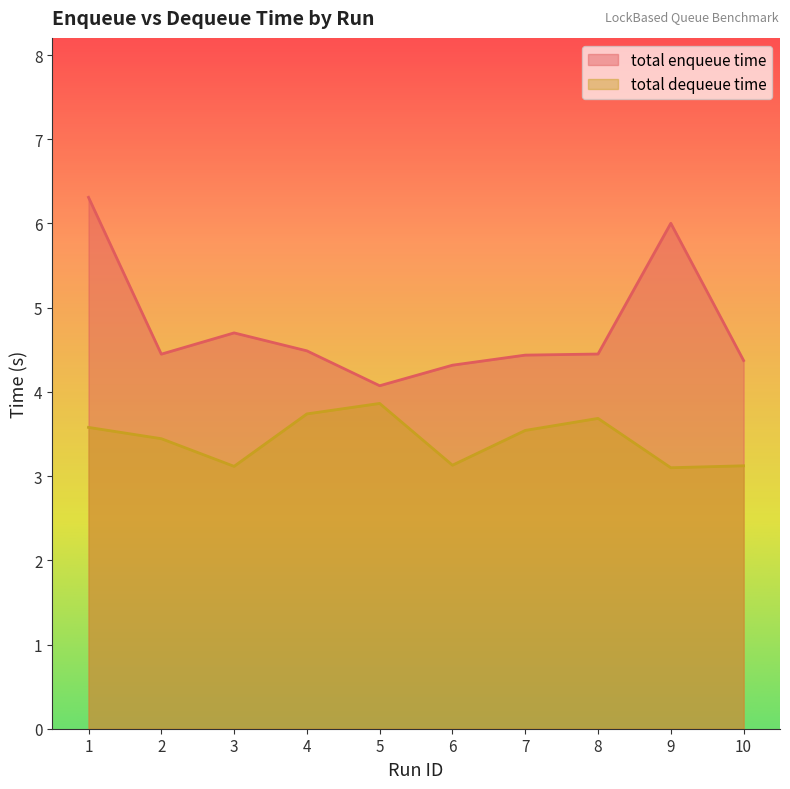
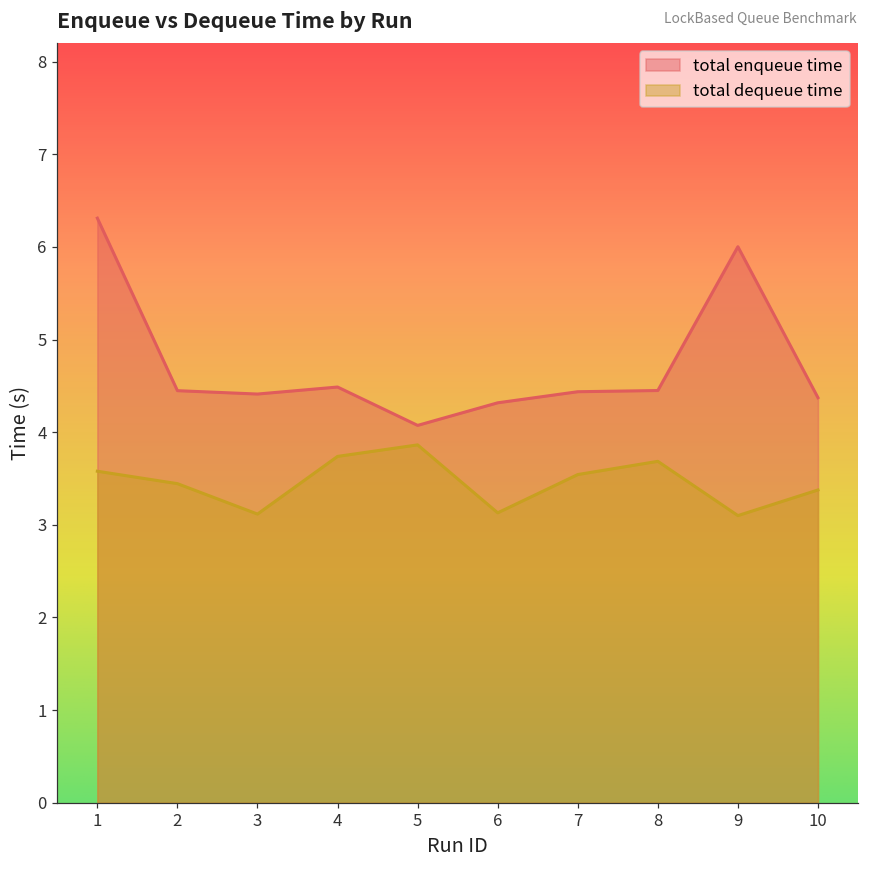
total enqueue time, 3: 4.7 -> 4.4
total dequeue time, 10: 3.1 -> 3.4
